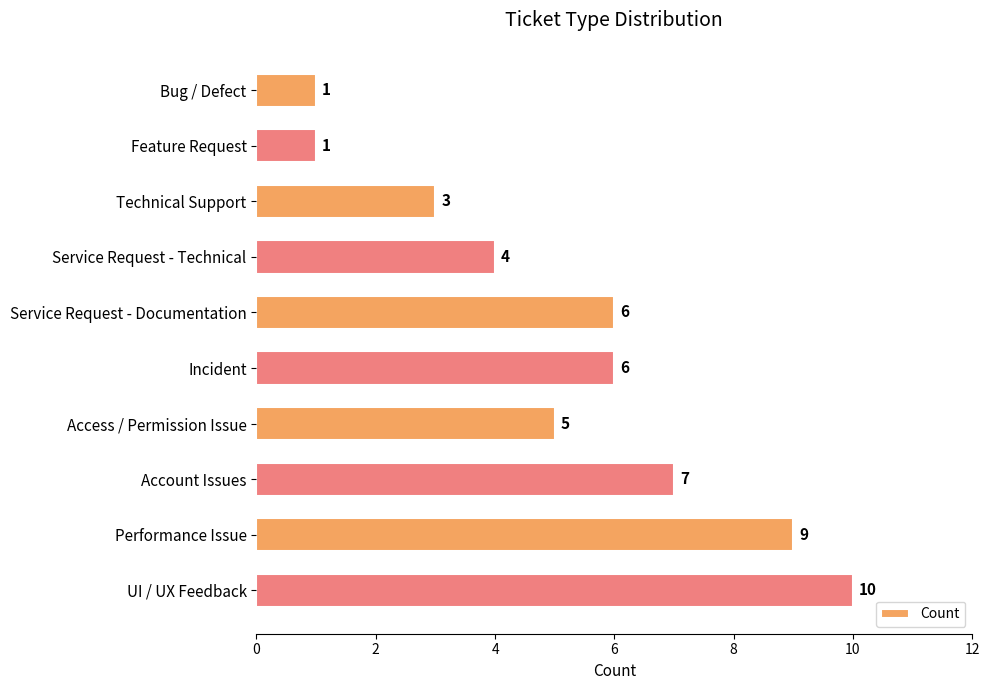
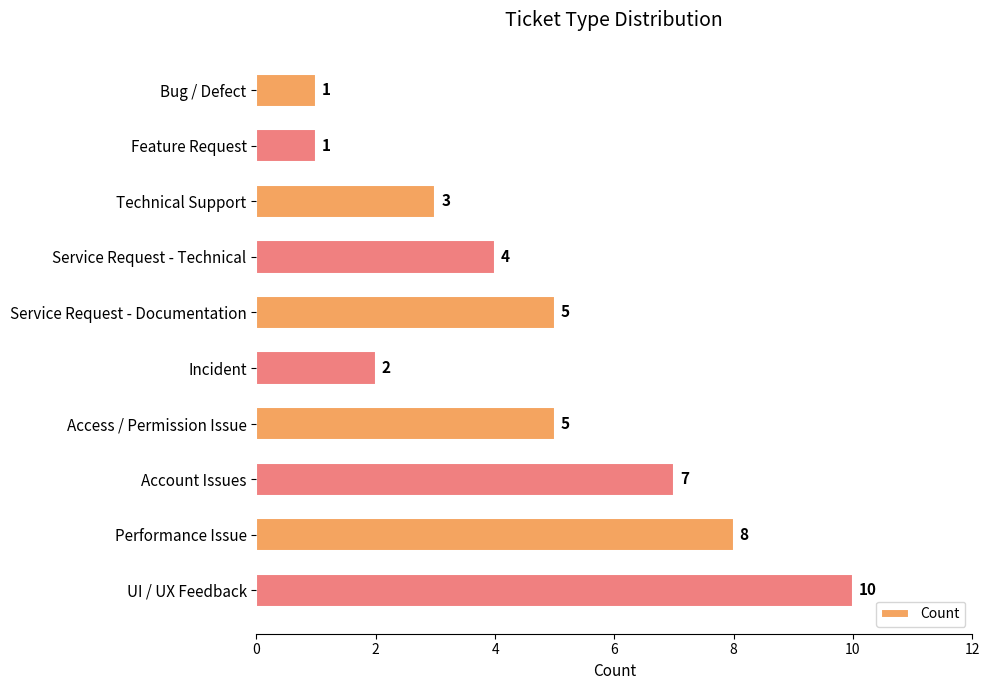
Service Request - Documentation: 6 -> 5
Incident: 6 -> 2
Performance Issue: 9 -> 8
